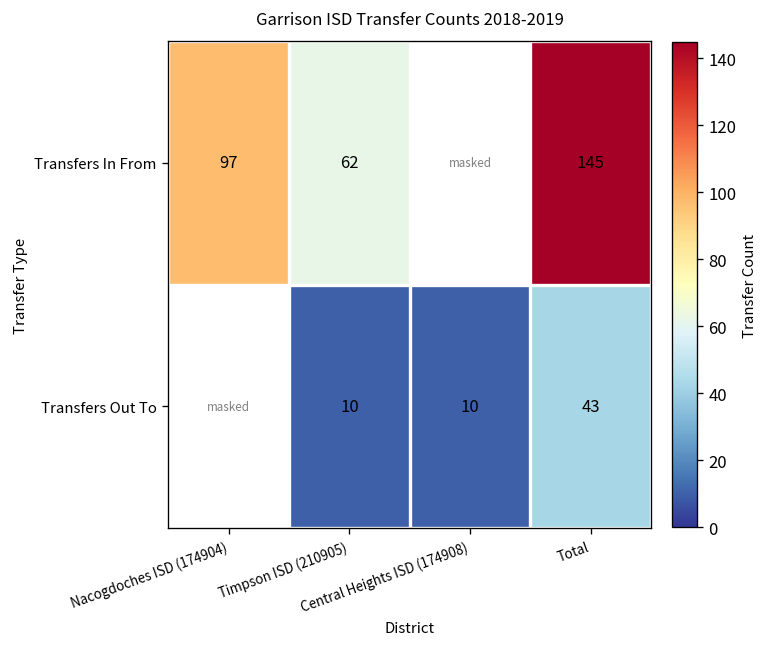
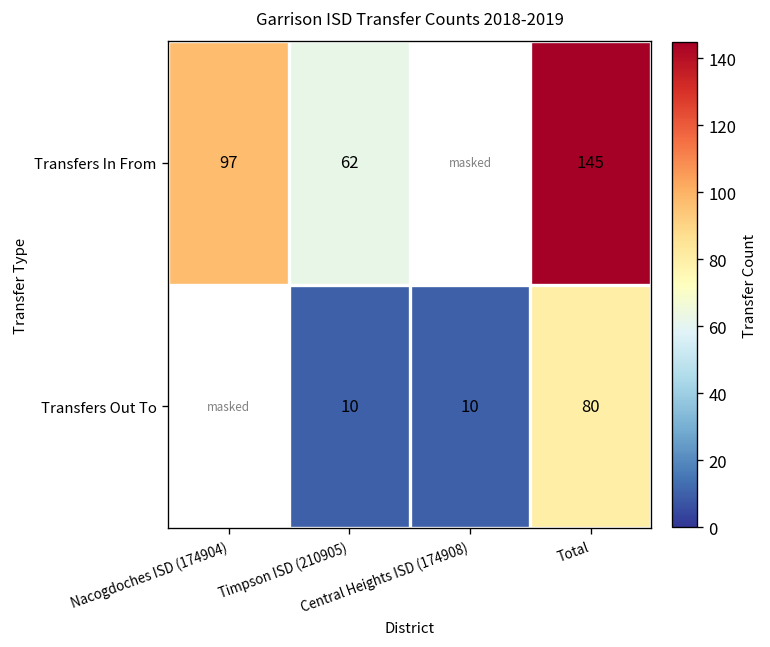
Transfers Out To, Total: 43 -> 80
